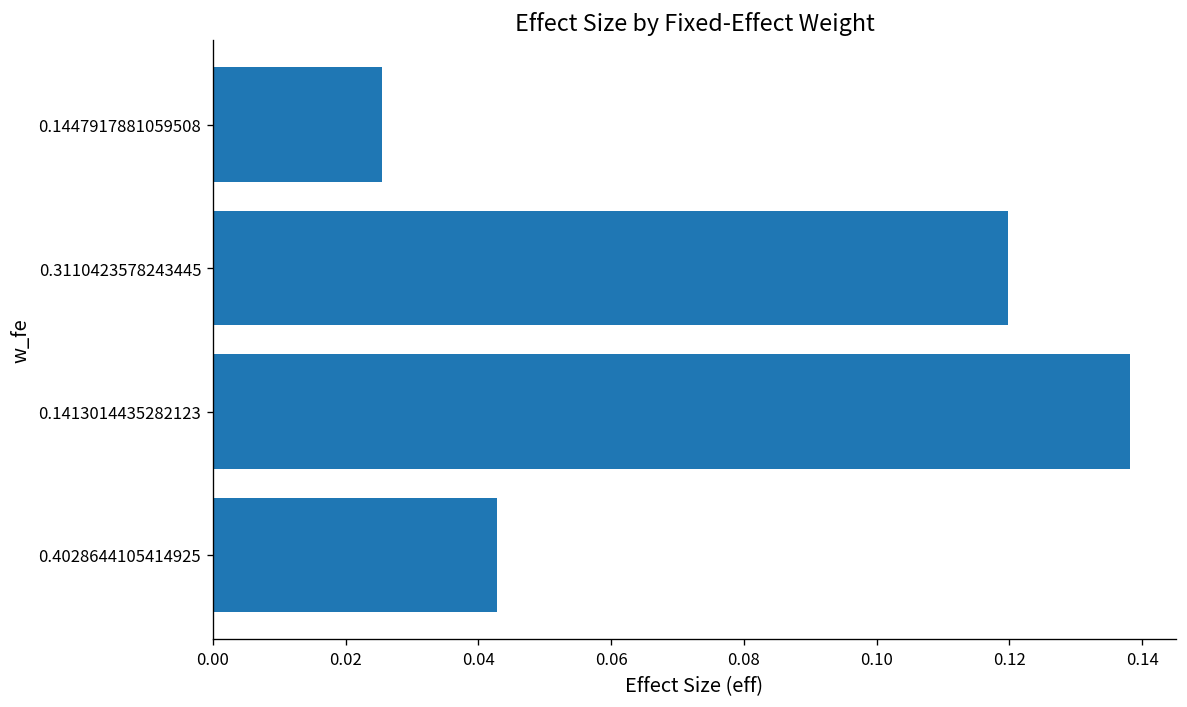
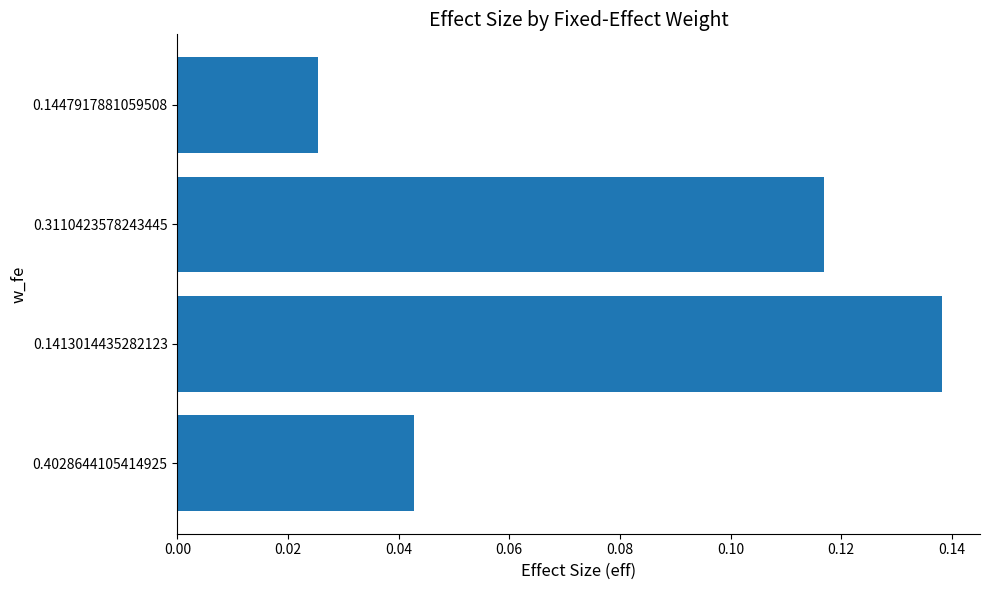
0.3110423578243445: 0.120 -> 0.117
